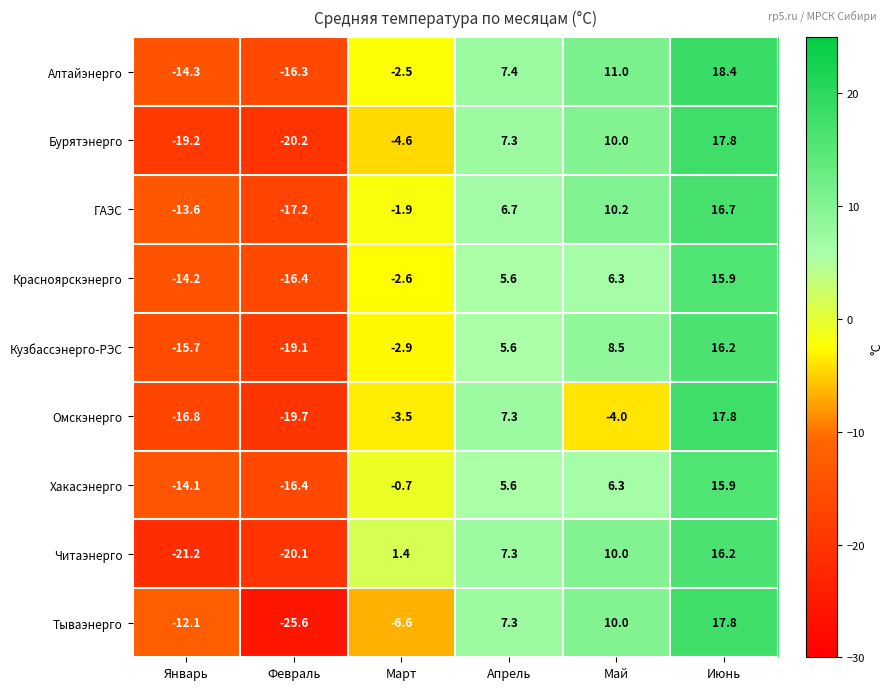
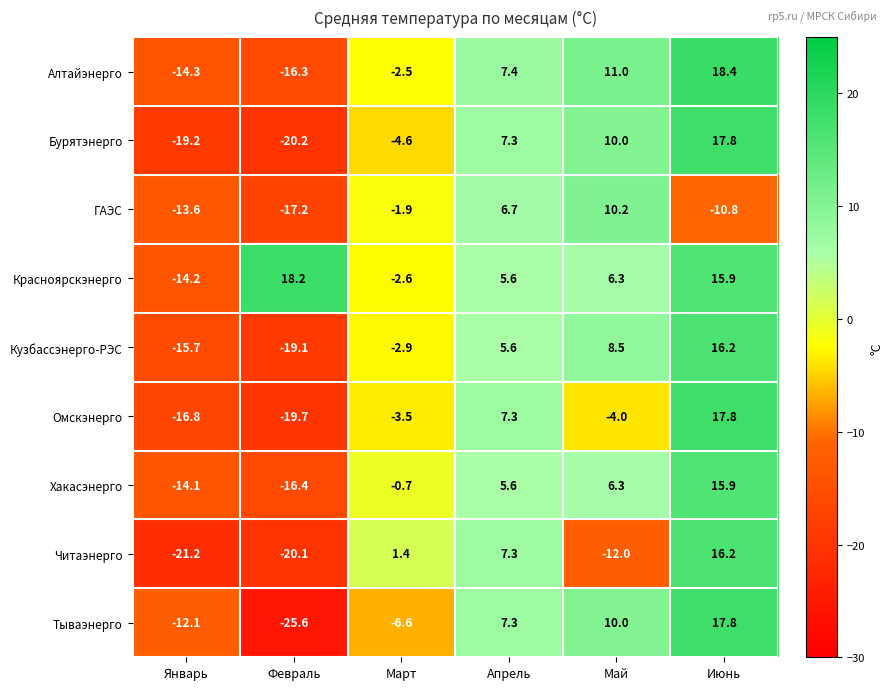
ГАЭС, Июнь: 16.7 -> -10.8
Красноярскэнерго, Февраль: -16.4 -> 18.2
Читаэнерго, Май: 10.0 -> -12.0
